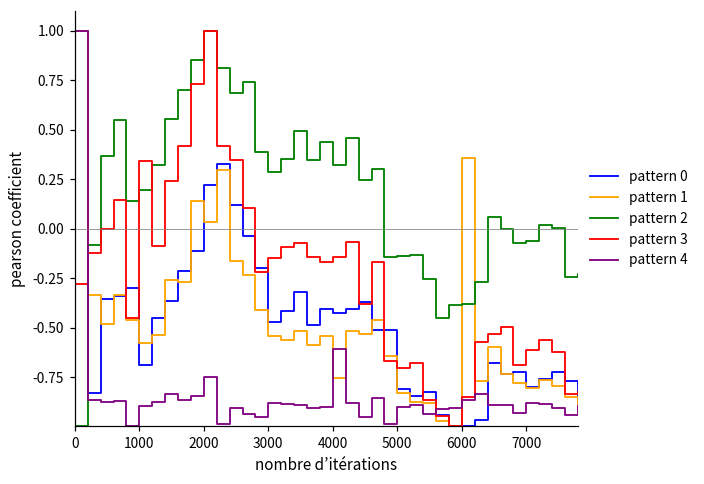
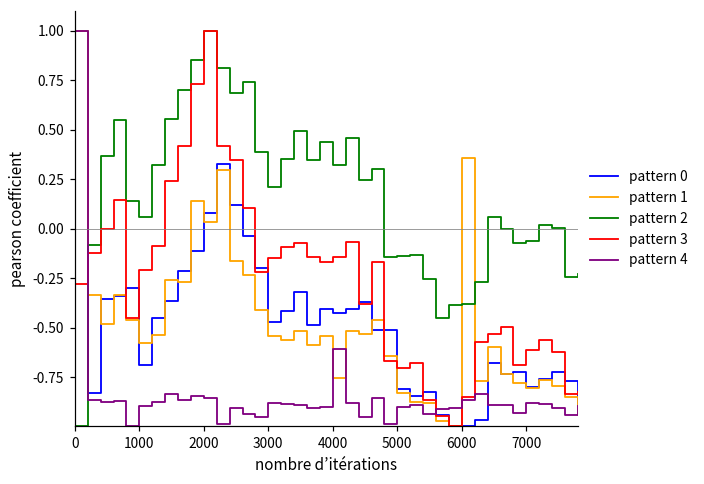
pattern 2, 1000: 0.20 -> 0.06
pattern 3, 1000: 0.34 -> -0.21
pattern 0, 2000: 0.22 -> 0.08
pattern 4, 2000: -0.75 -> -0.85
pattern 2, 3000: 0.29 -> 0.21
